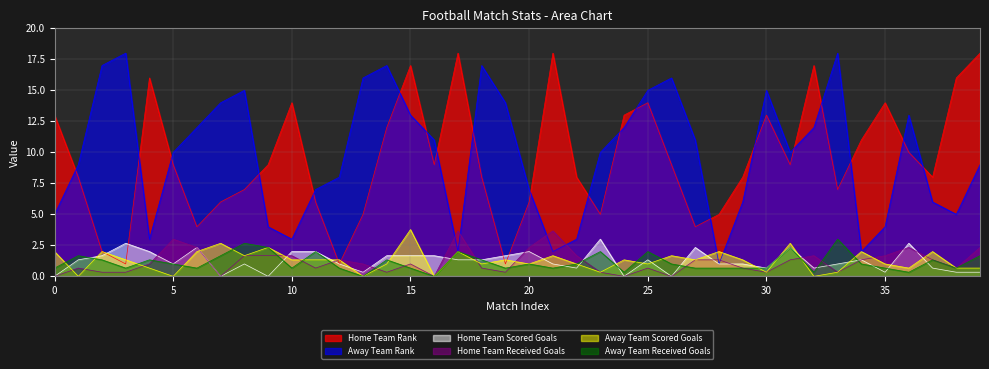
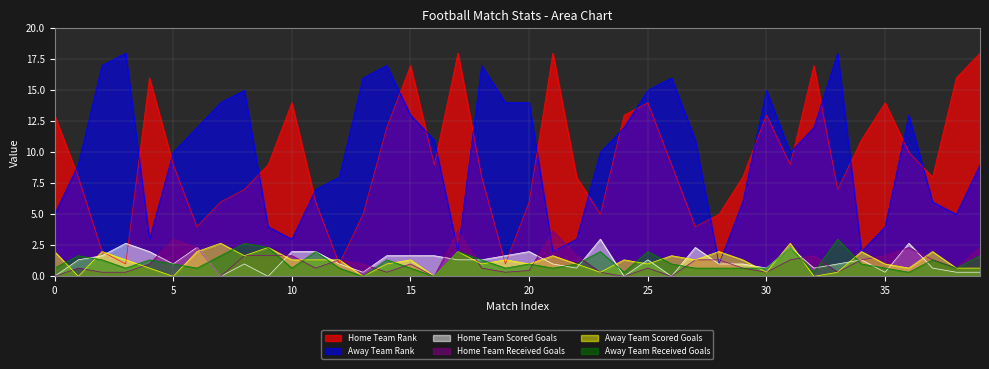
Away Team Scored Goals, 15: 3.8 -> 1.3
Away Team Rank, 20: 7 -> 14
Home Team Received Goals, 20: 2.3 -> 0.5
